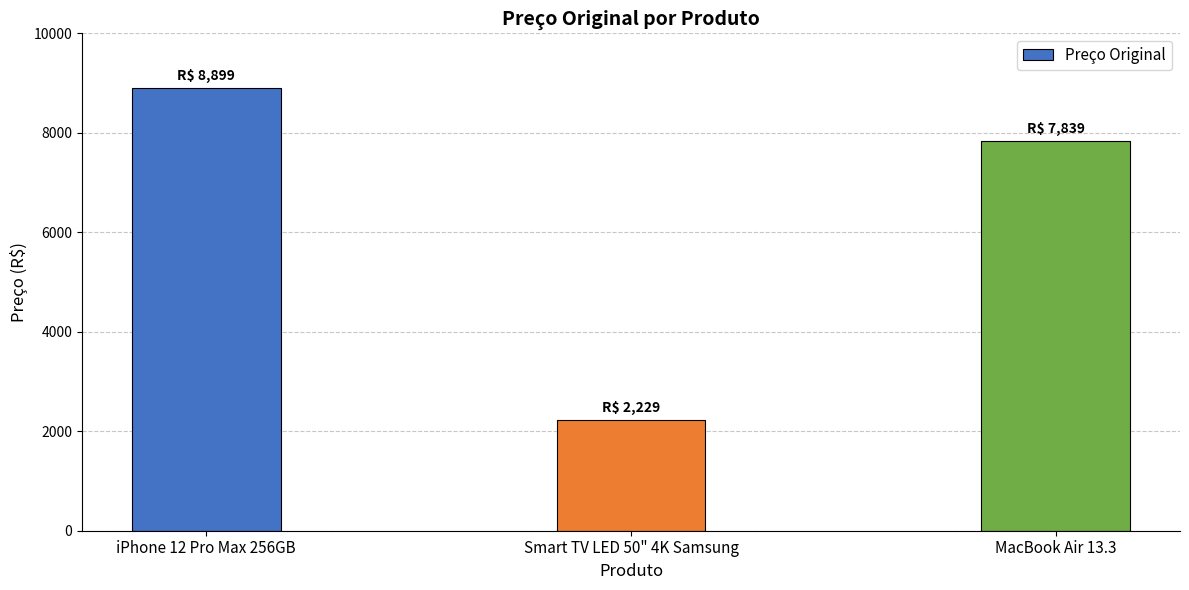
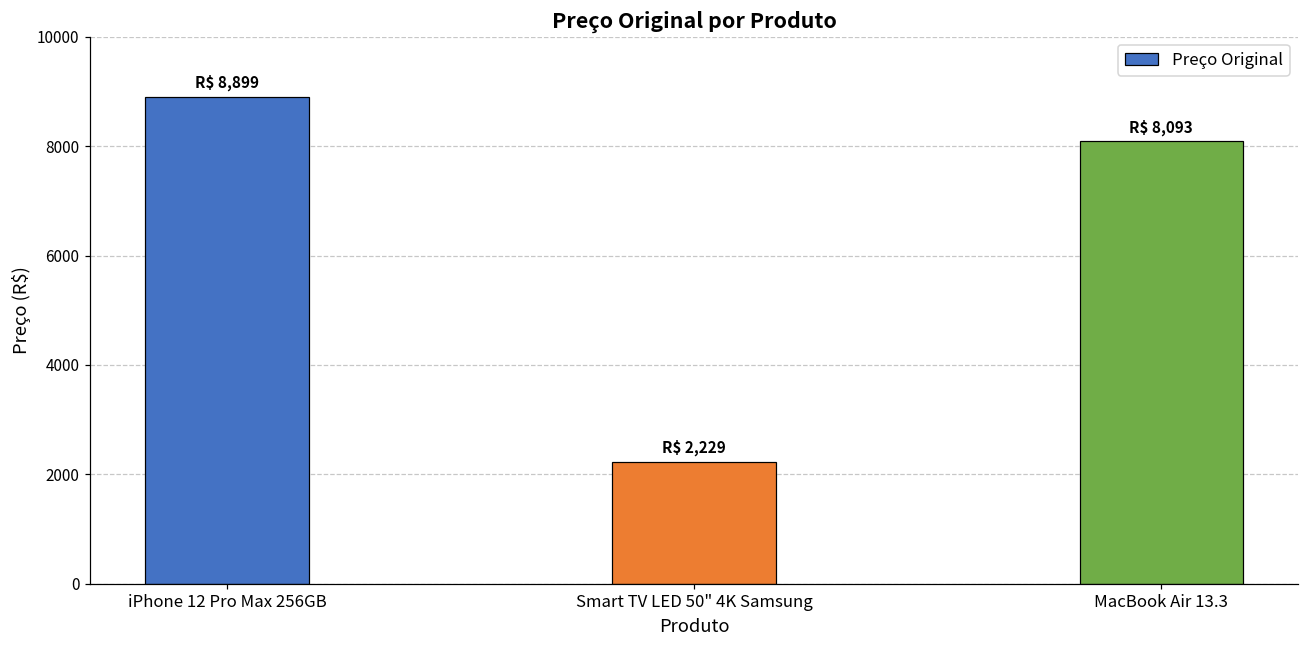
MacBook Air 13.3: 7,839 -> 8,093
